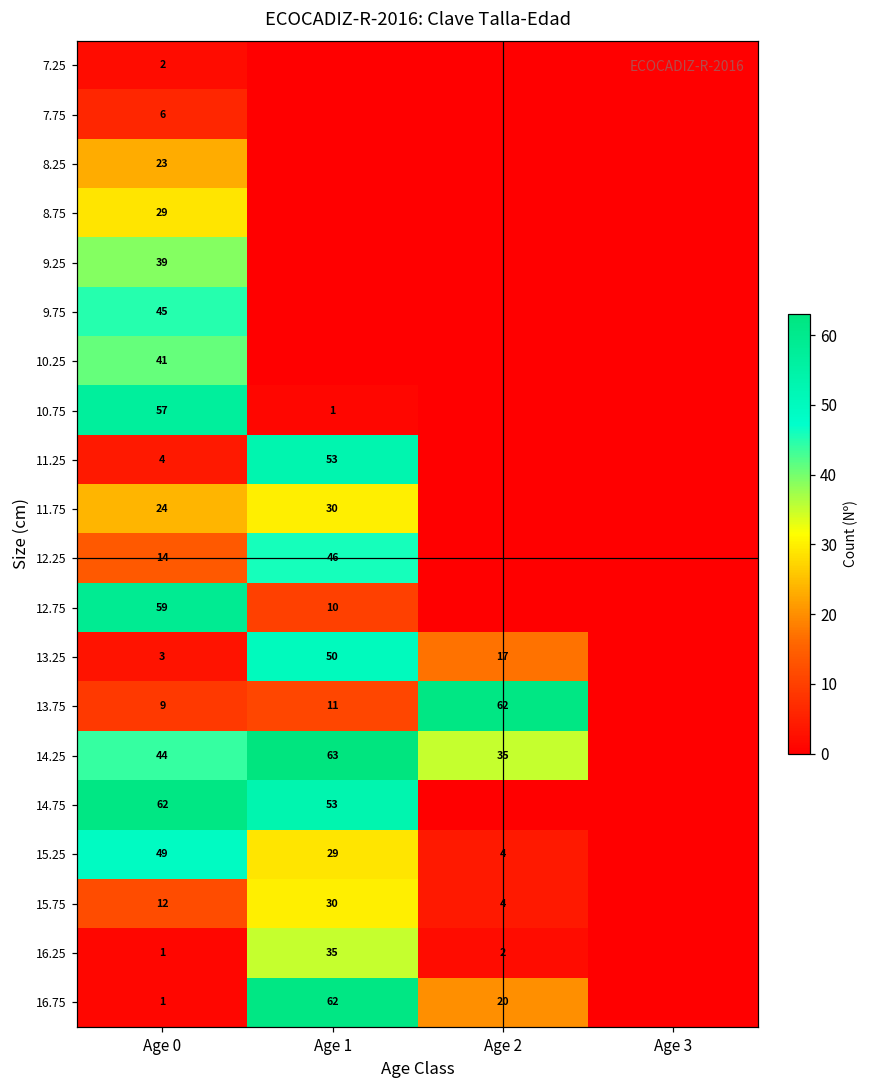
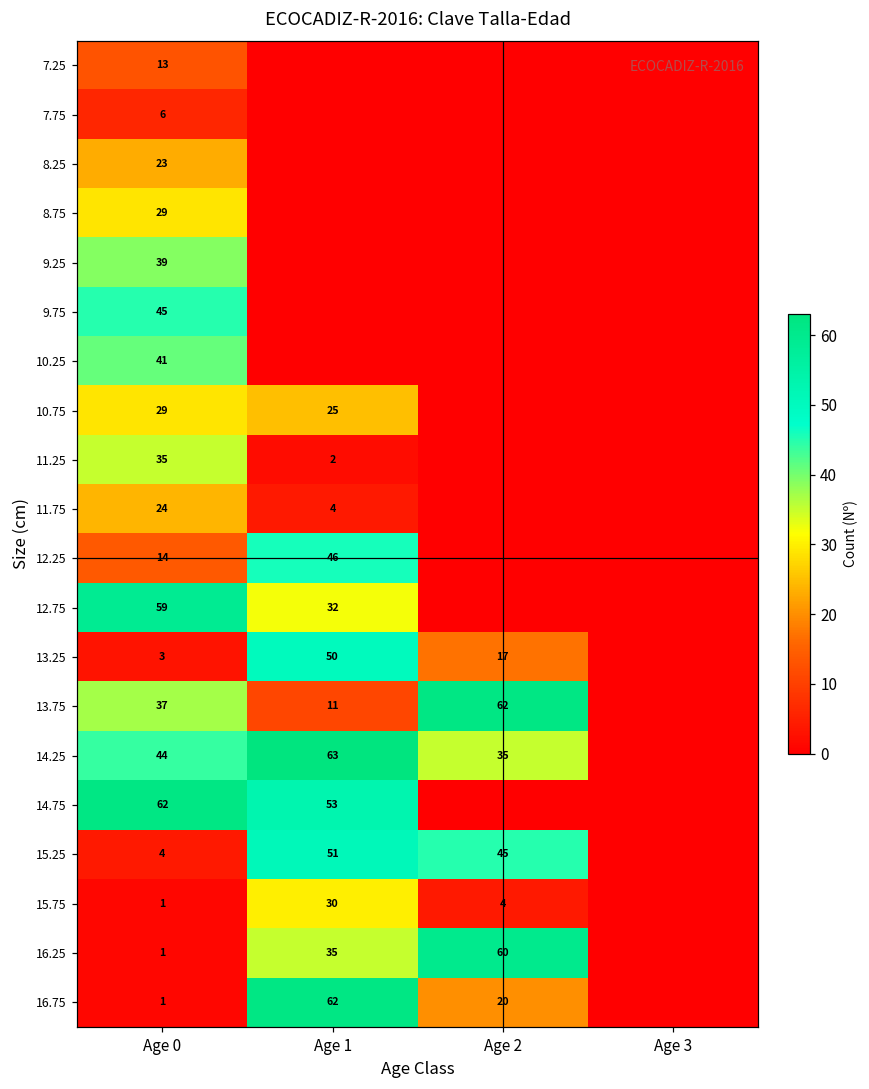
7.25, Age 0: 2 -> 13
10.75, Age 0: 57 -> 29
10.75, Age 1: 1 -> 25
11.25, Age 0: 4 -> 35
11.25, Age 1: 53 -> 2
11.75, Age 1: 30 -> 4
12.75, Age 1: 10 -> 32
13.75, Age 0: 9 -> 37
15.25, Age 0: 49 -> 4
15.25, Age 1: 29 -> 51
15.25, Age 2: 4 -> 45
15.75, Age 0: 12 -> 1
16.25, Age 2: 2 -> 60
